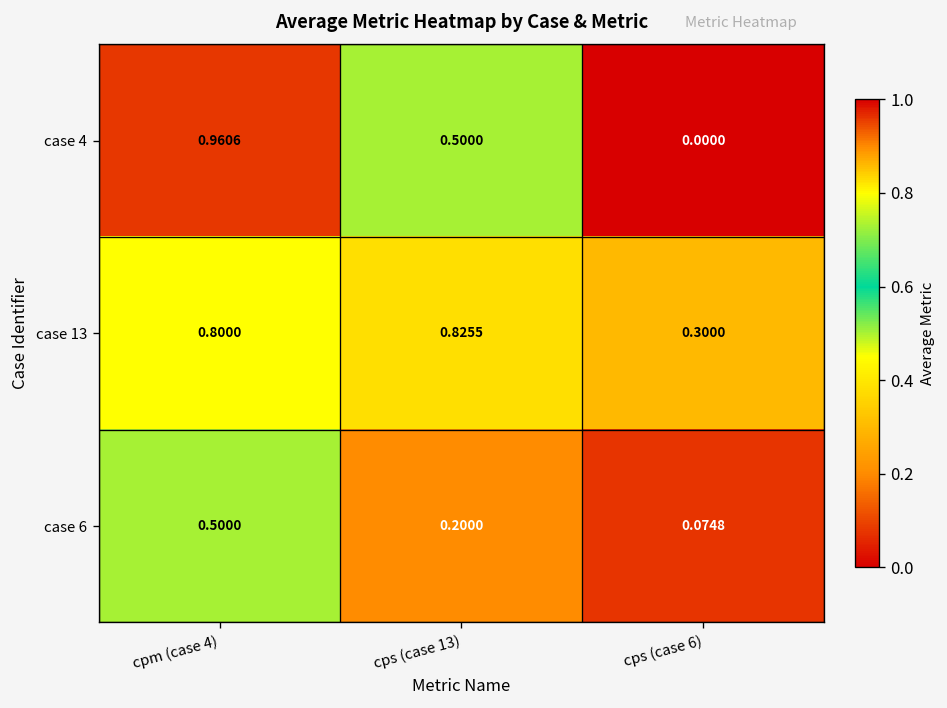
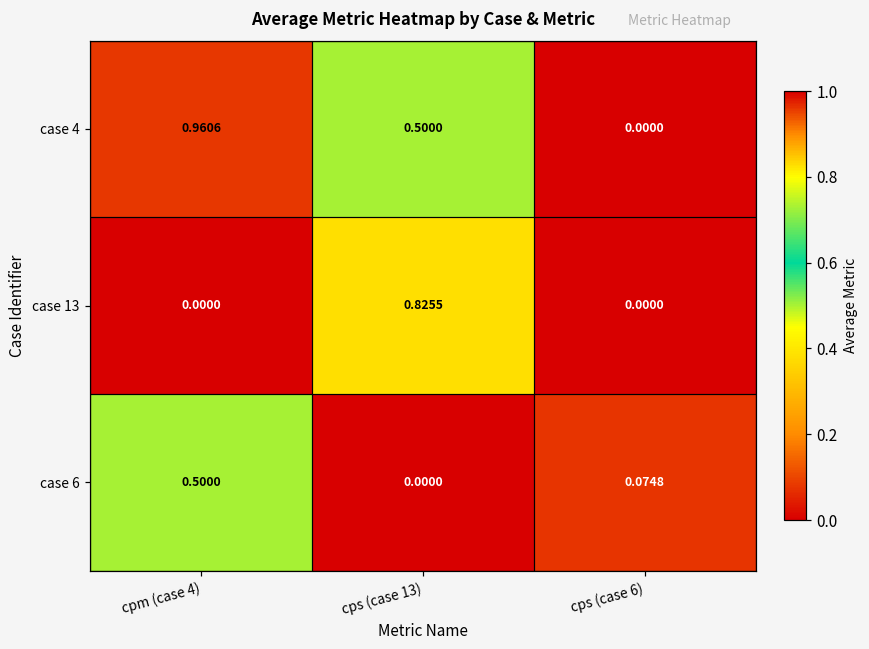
case 13, cpm (case 4): 0.8000 -> 0.0000
case 13, cps (case 6): 0.3000 -> 0.0000
case 6, cps (case 13): 0.2000 -> 0.0000
